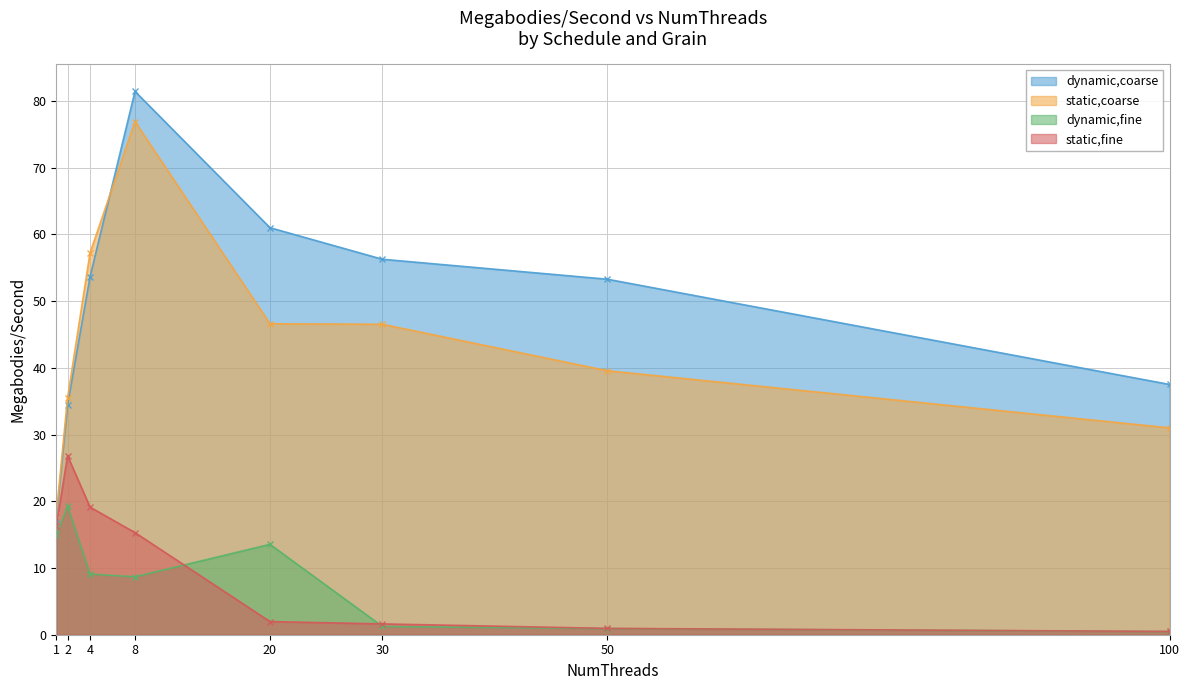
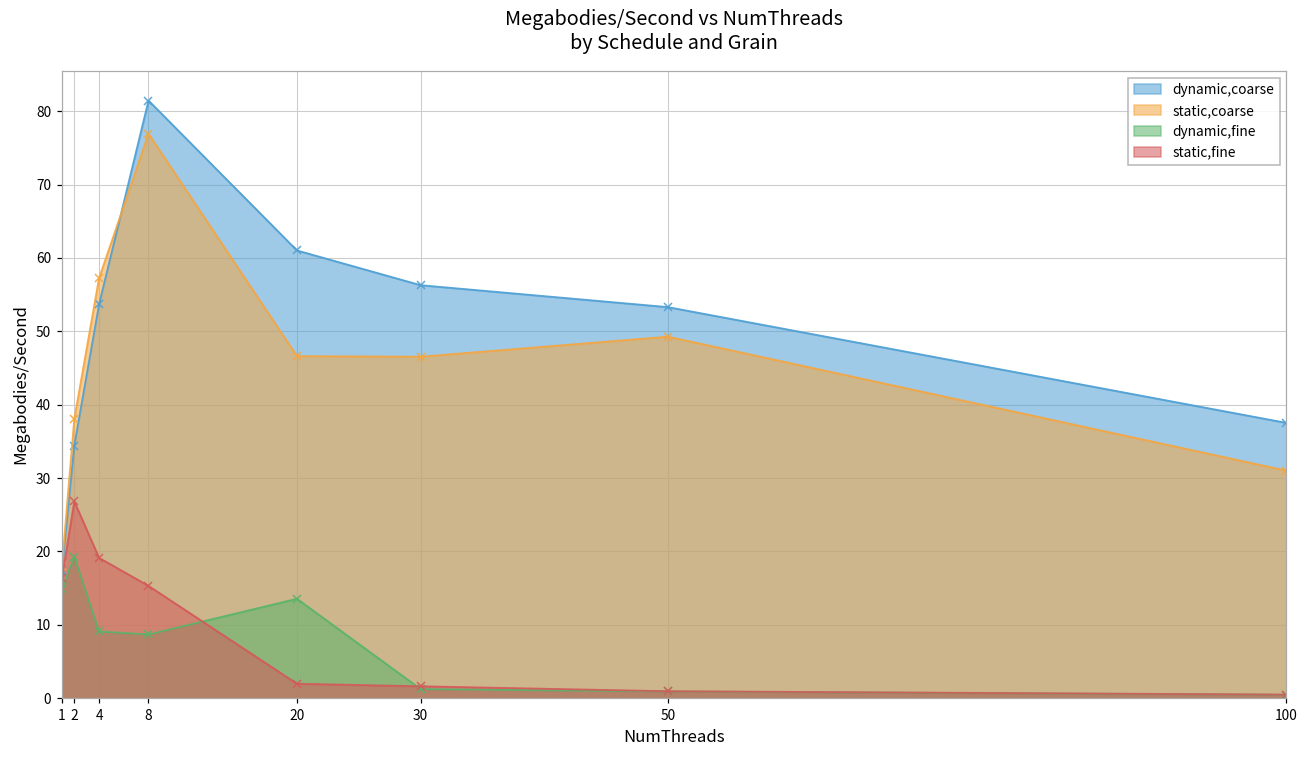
static,coarse, 2: 35 -> 38
static,coarse, 50: 40 -> 49
